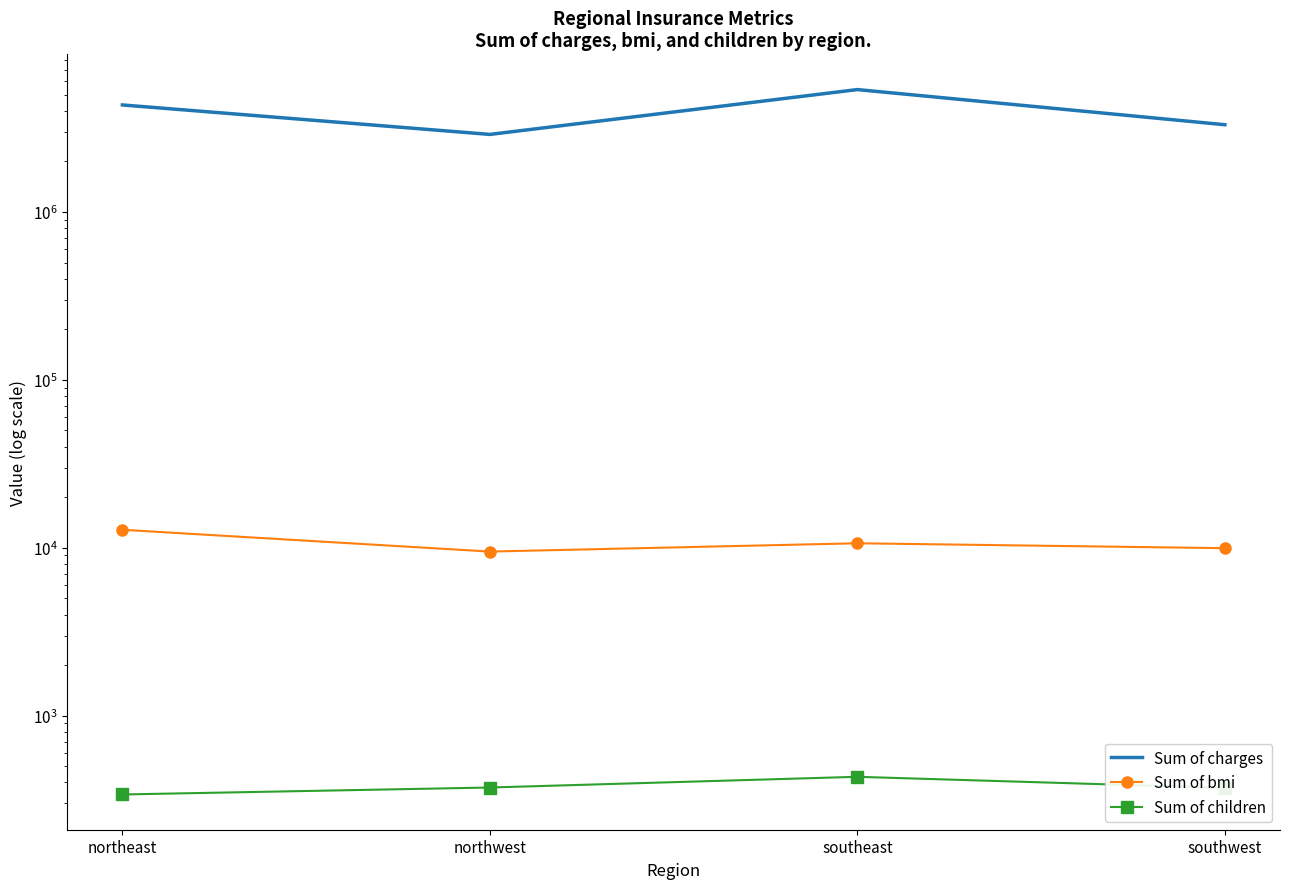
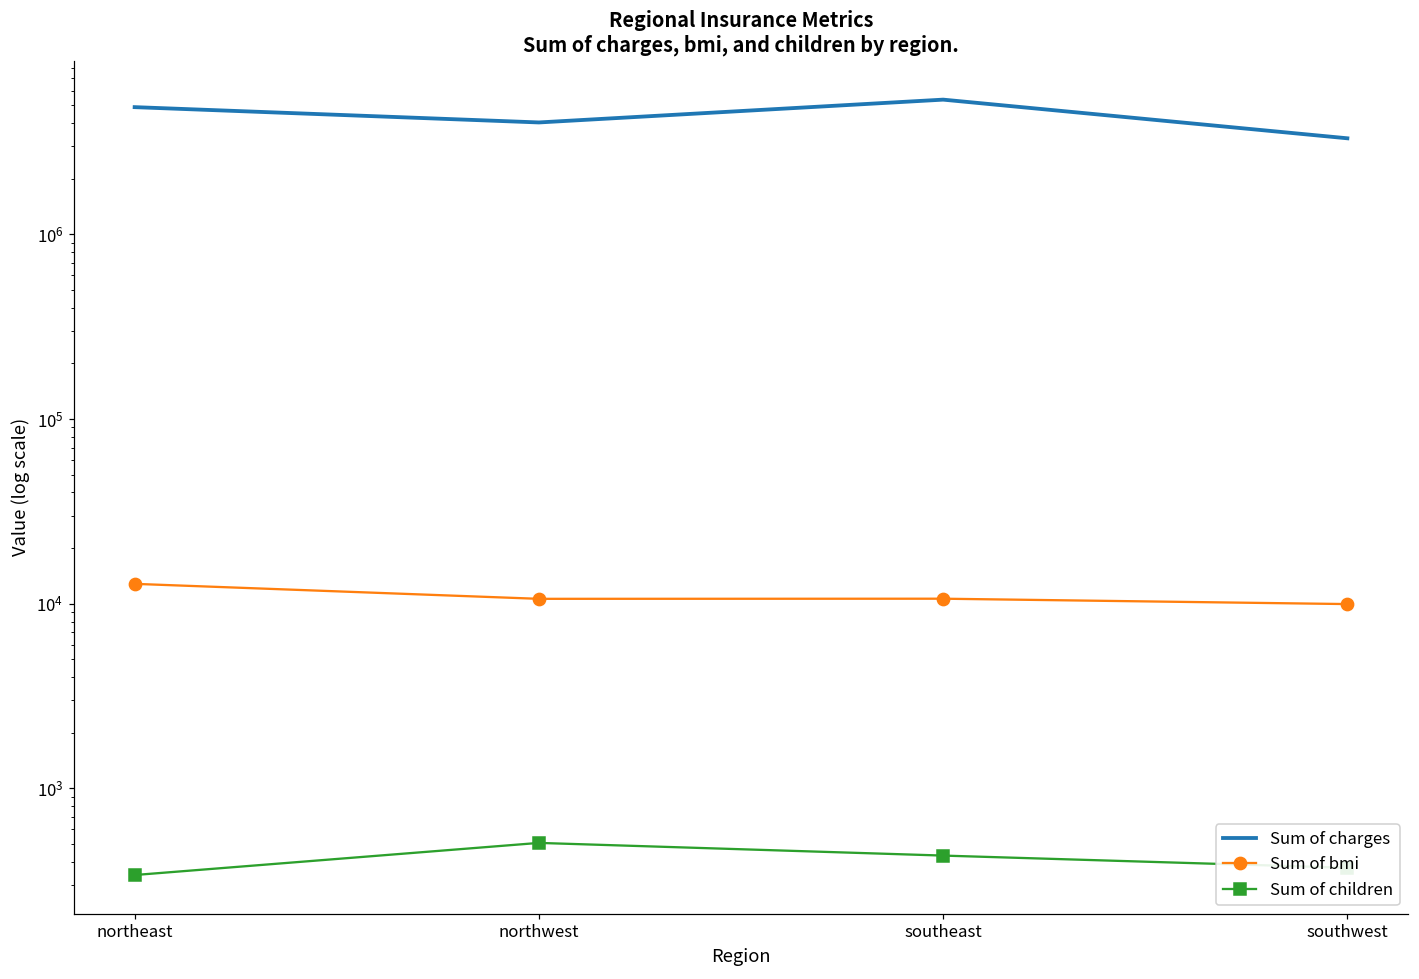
Sum of charges, northeast: 4300000 -> 4900000
Sum of charges, northwest: 2900000 -> 4000000
Sum of bmi, northwest: 9000 -> 11000
Sum of children, northwest: 370 -> 510
